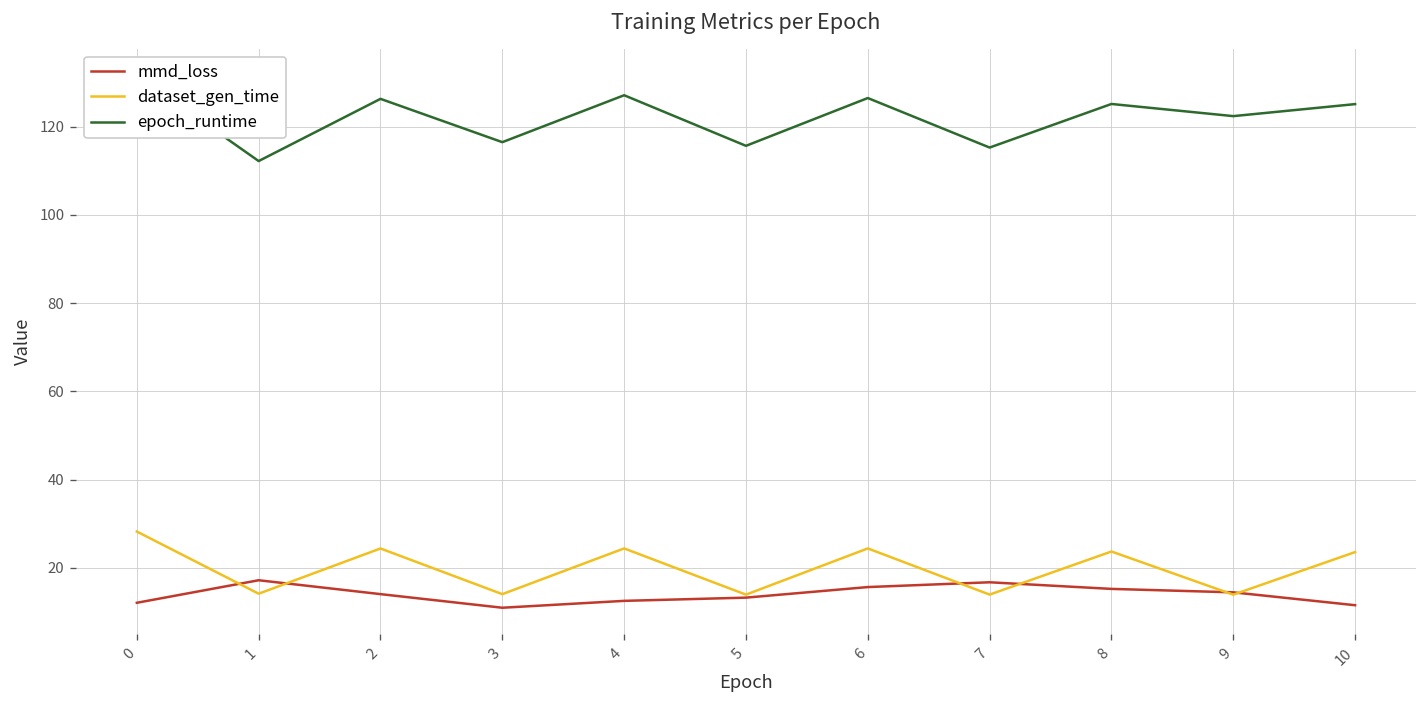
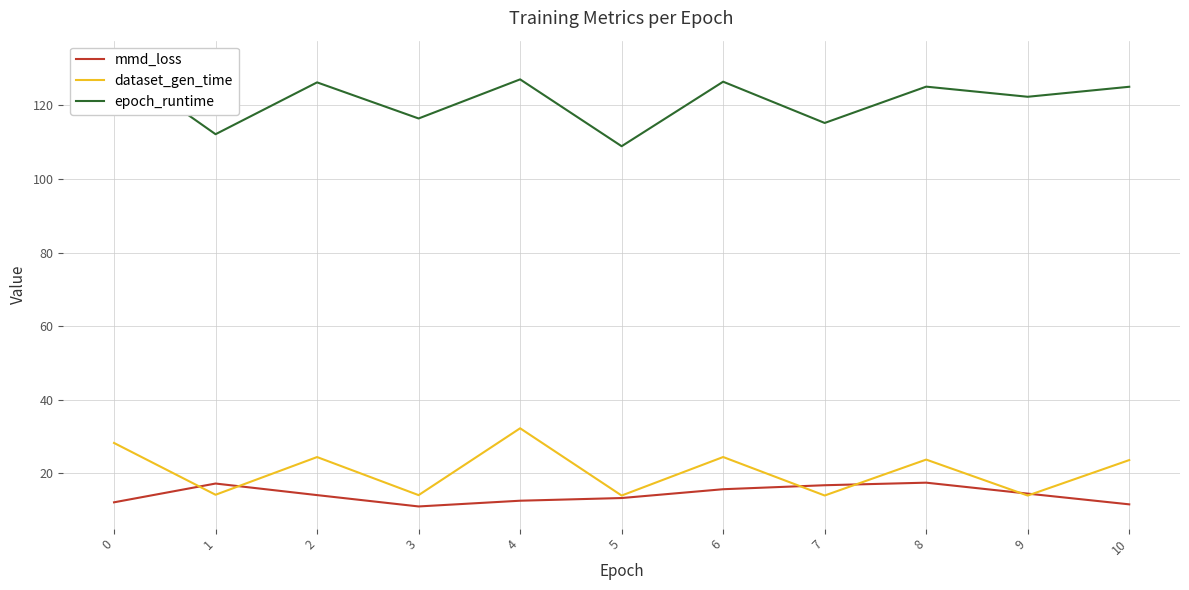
dataset_gen_time, 4: 24 -> 32
epoch_runtime, 5: 116 -> 109
mmd_loss, 8: 15 -> 17
